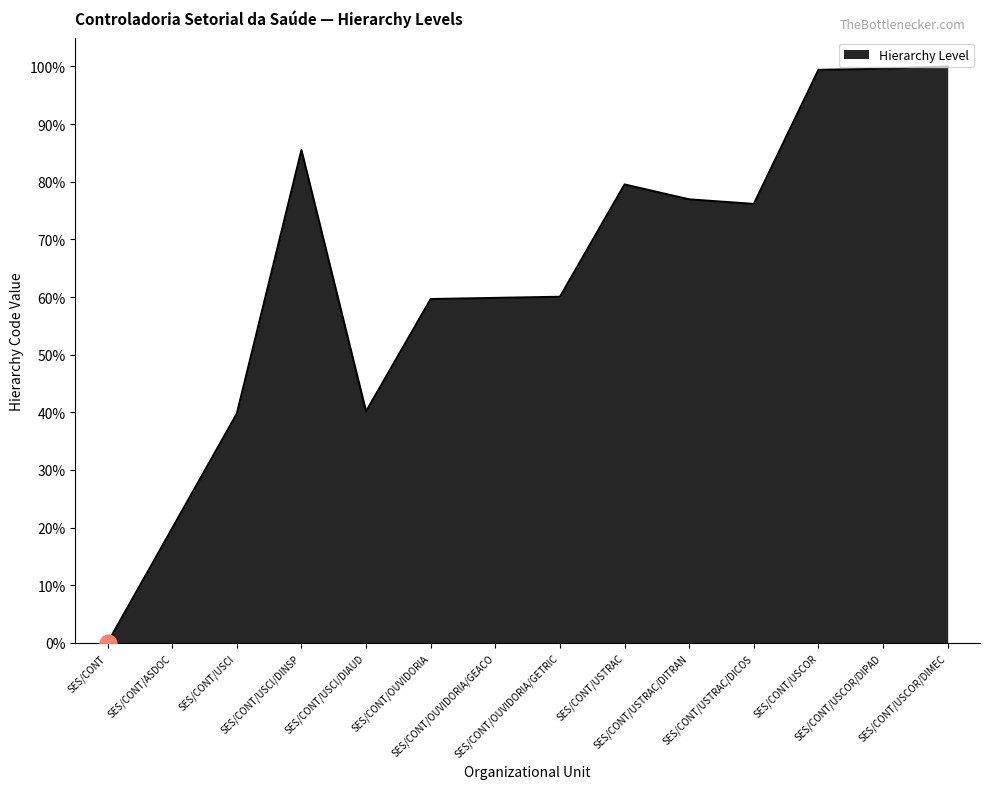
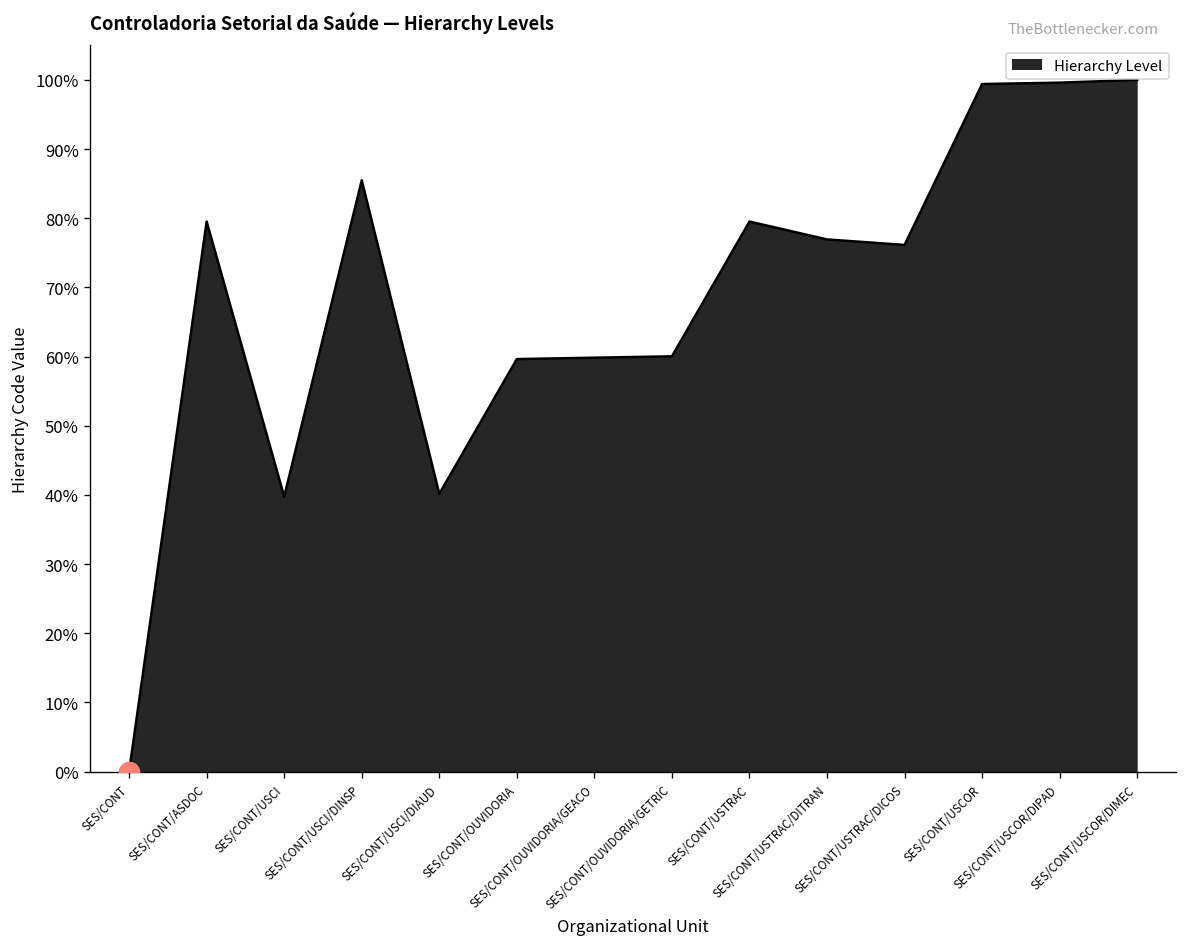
Hierarchy Level, SES/CONT/ASDOC: 20% -> 80%
